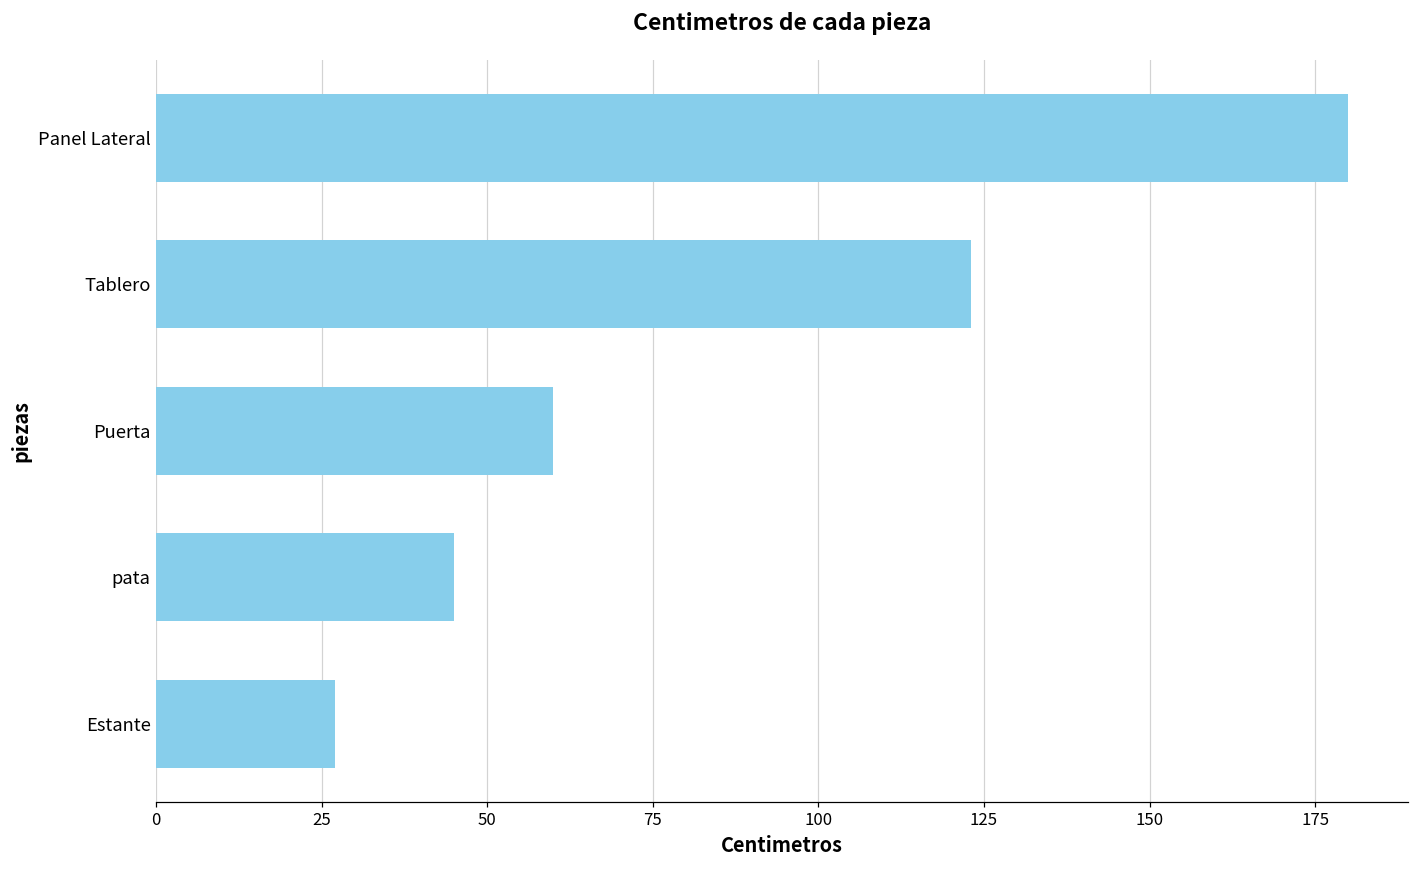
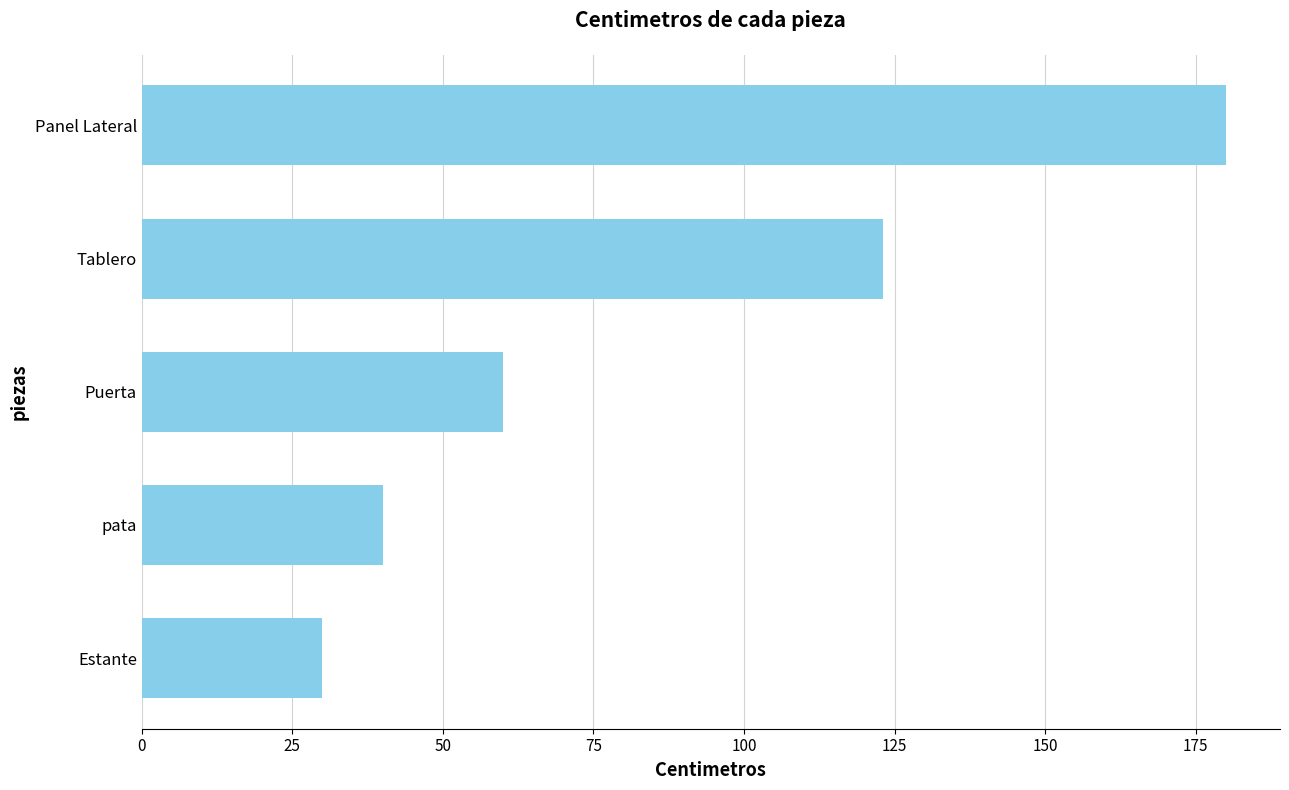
pata: 45 -> 40
Estante: 27 -> 30
